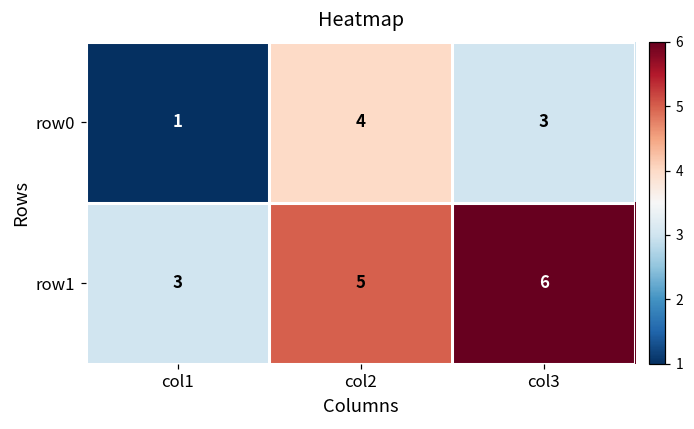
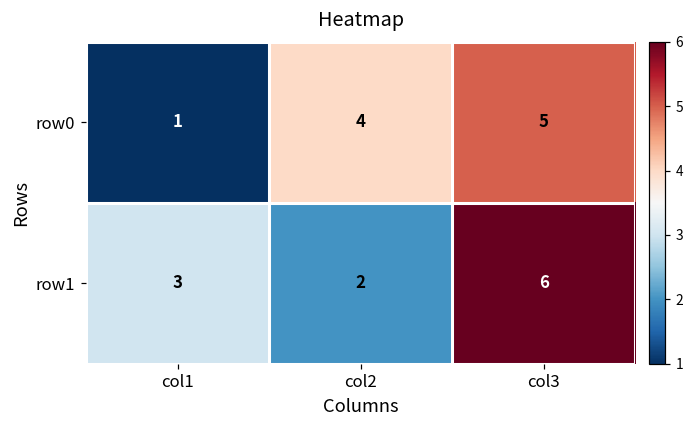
row0, col3: 3 -> 5
row1, col2: 5 -> 2
